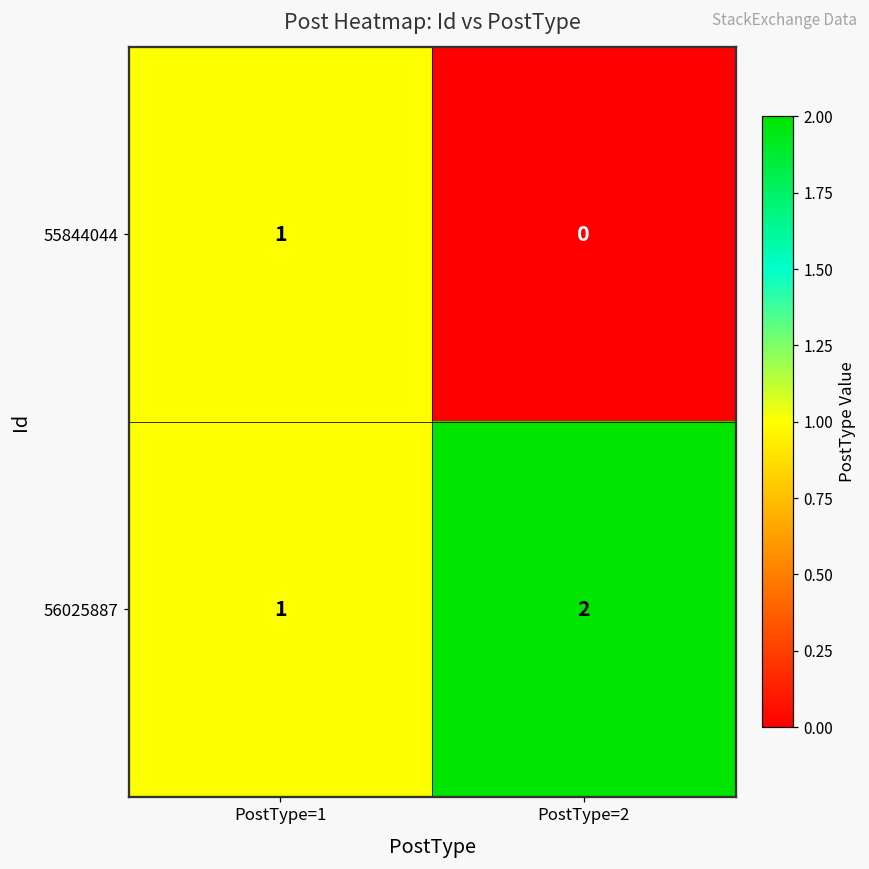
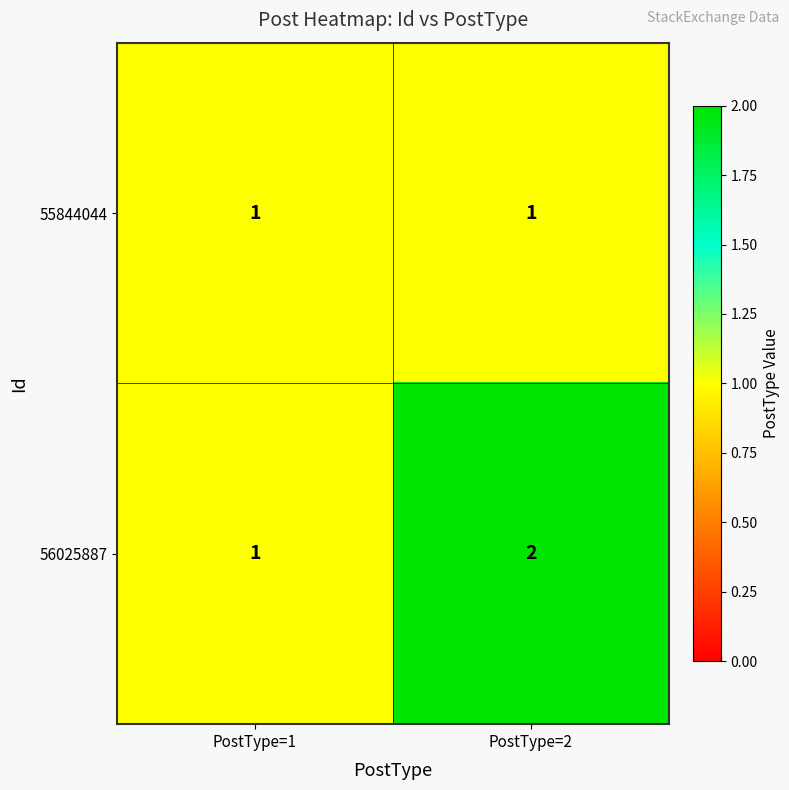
55844044, PostType=2: 0 -> 1
